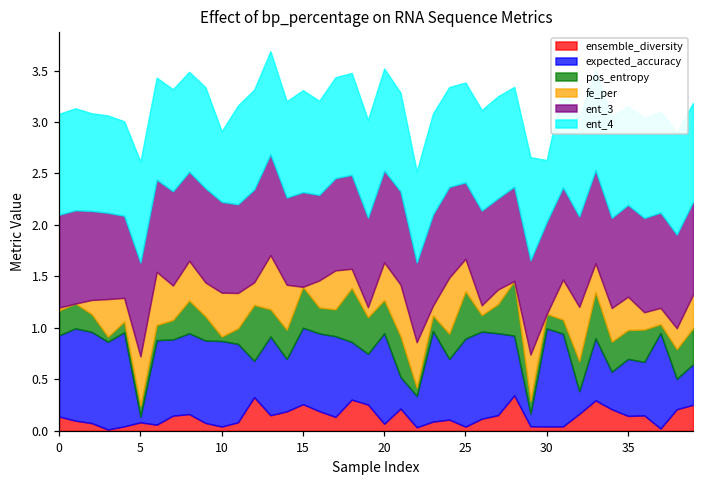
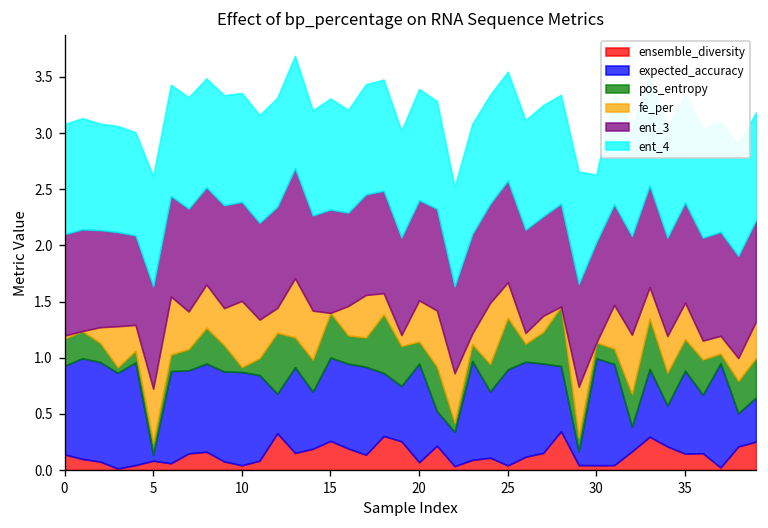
fe_per, 10: 0.4 -> 0.6
ent_4, 10: 0.7 -> 1.0
pos_entropy, 20: 0.3 -> 0.2
ent_3, 25: 0.7 -> 0.9
expected_accuracy, 35: 0.6 -> 0.7
